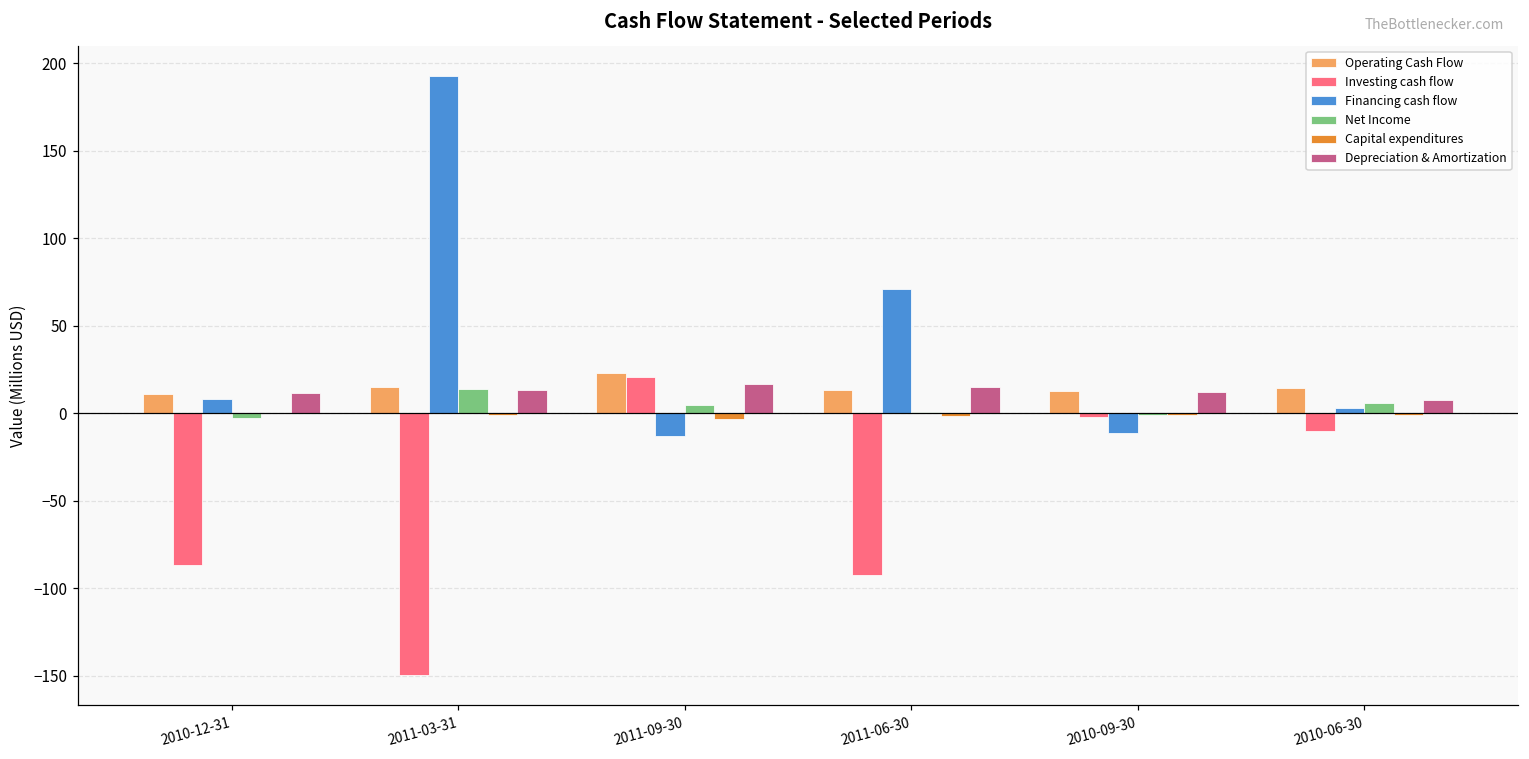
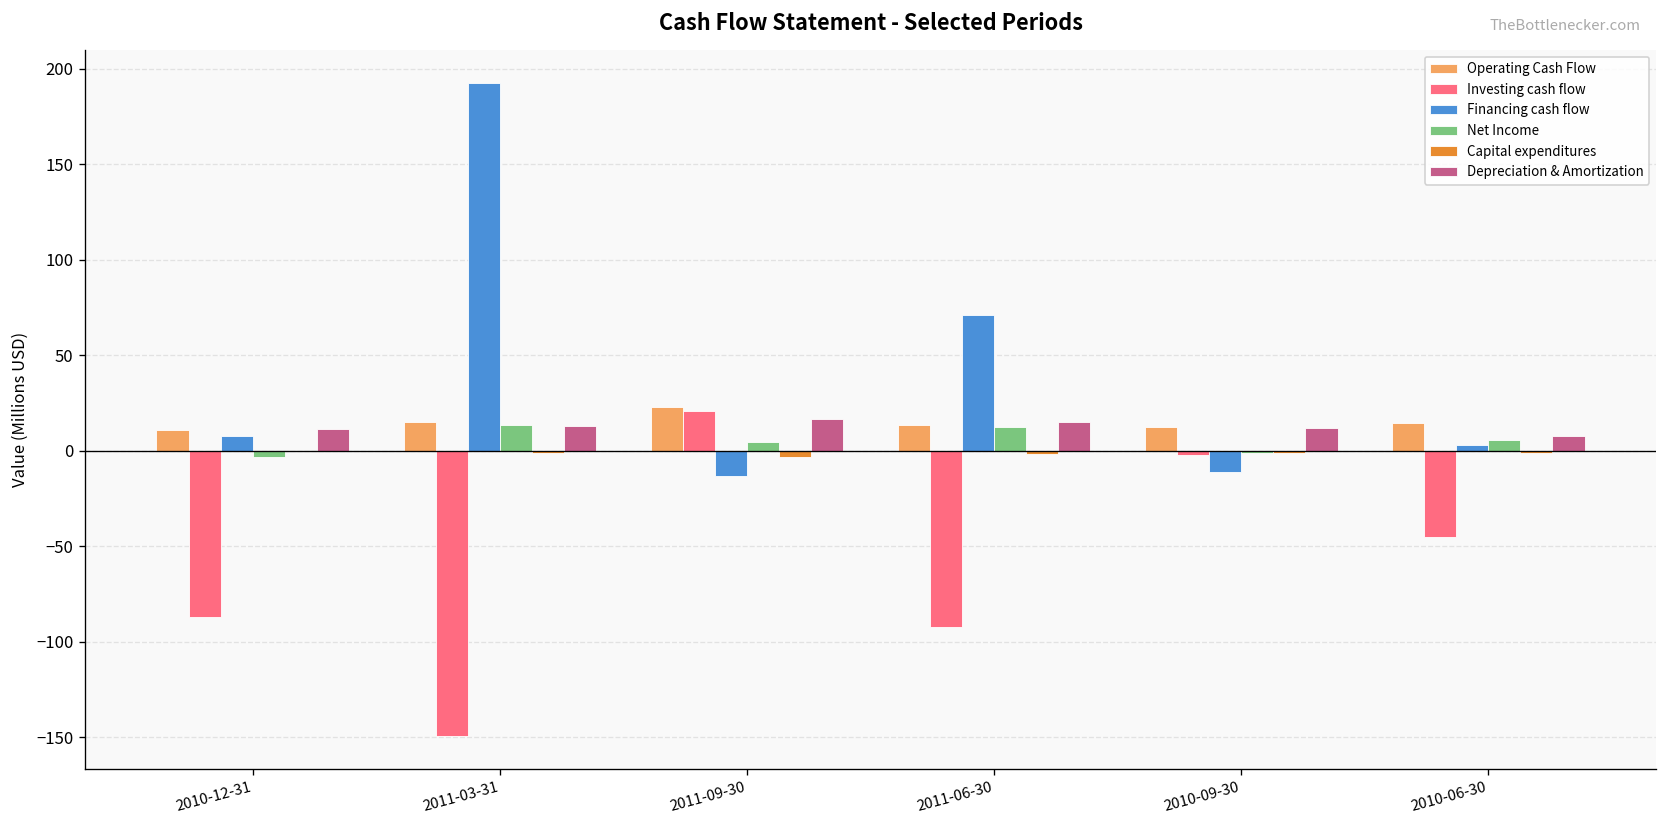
Net Income, 2011-06-30: 0 -> 12
Investing cash flow, 2010-06-30: -10 -> -45
